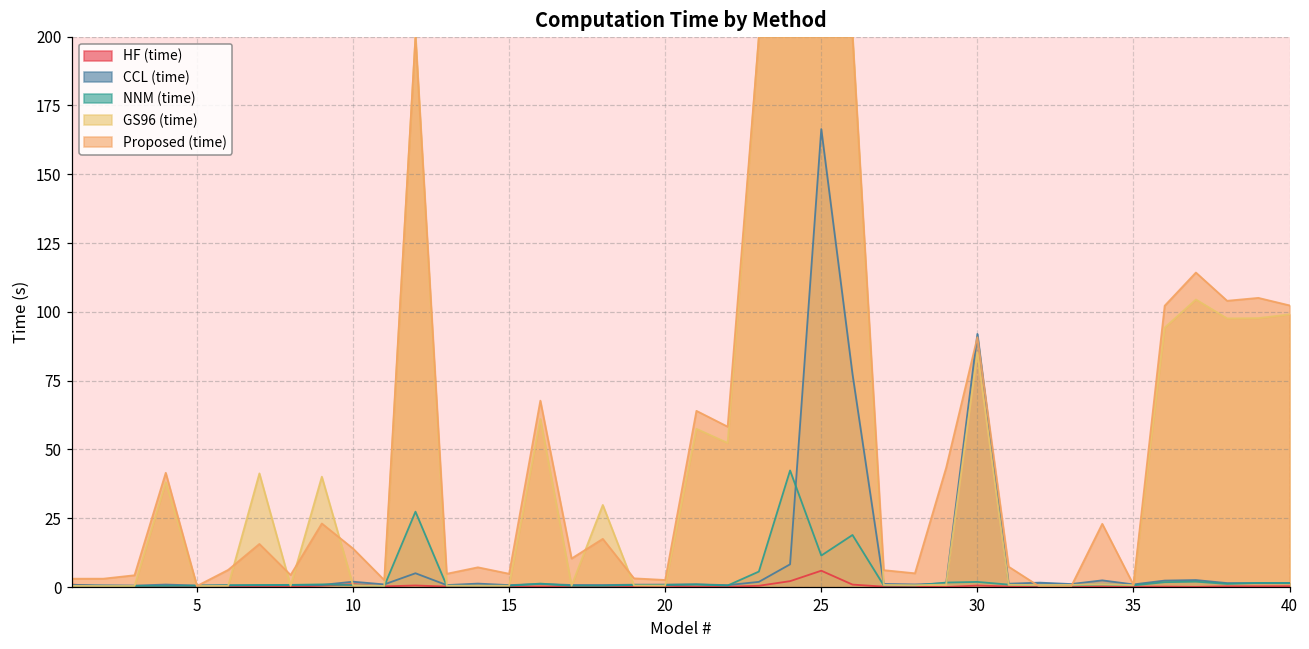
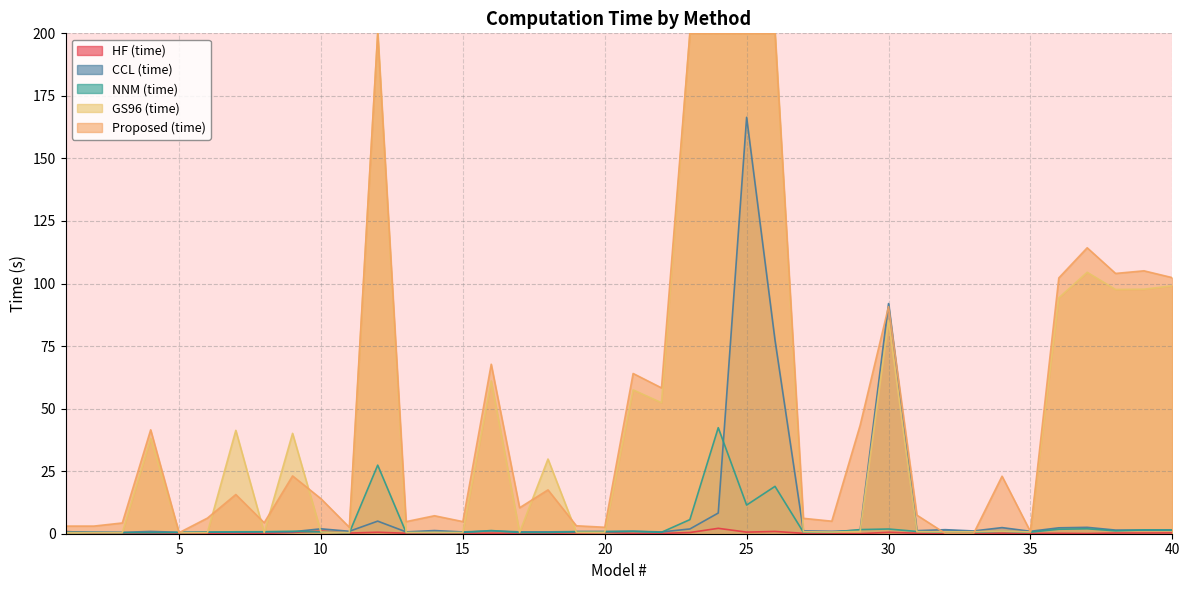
HF (time), 25: 6 -> 1
